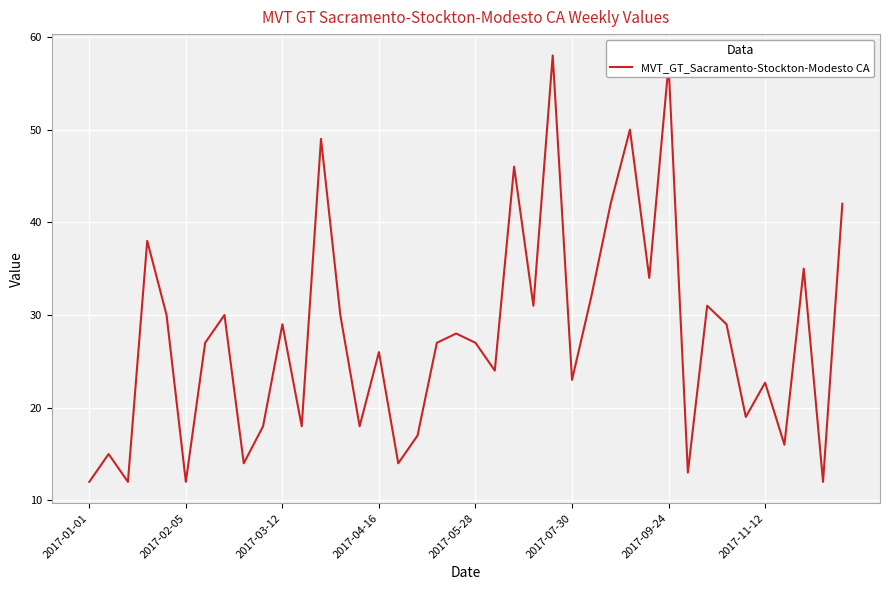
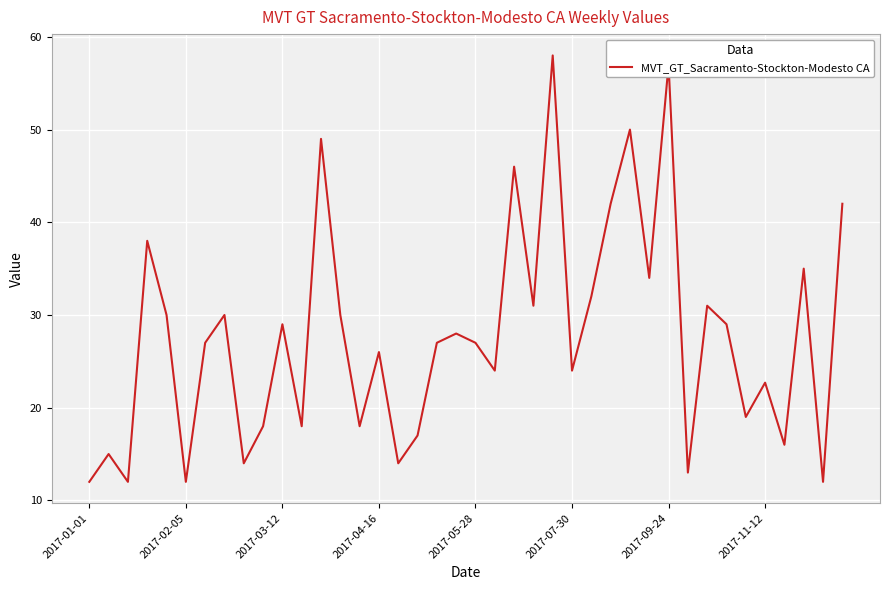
2017-07-30: 23 -> 24
